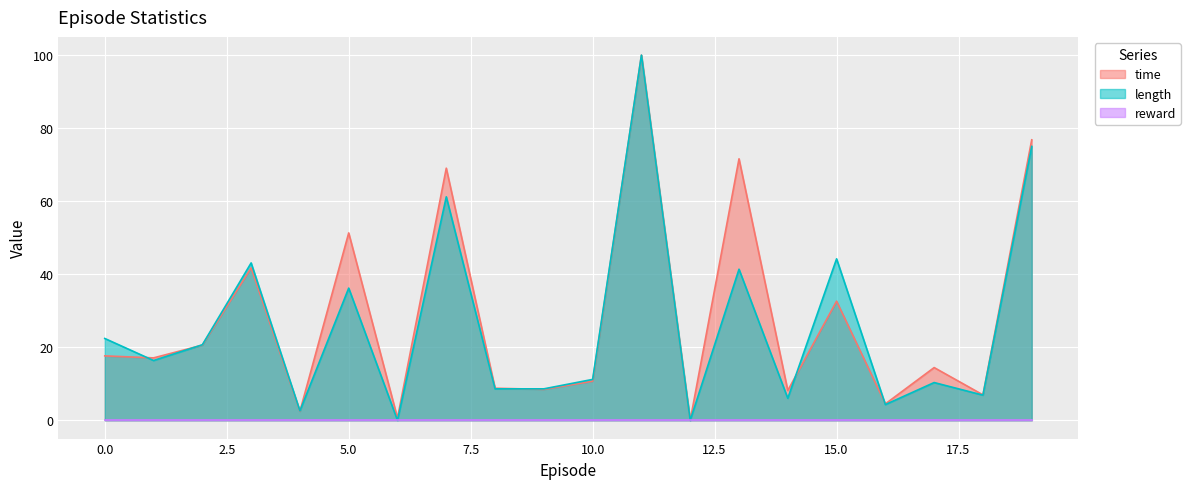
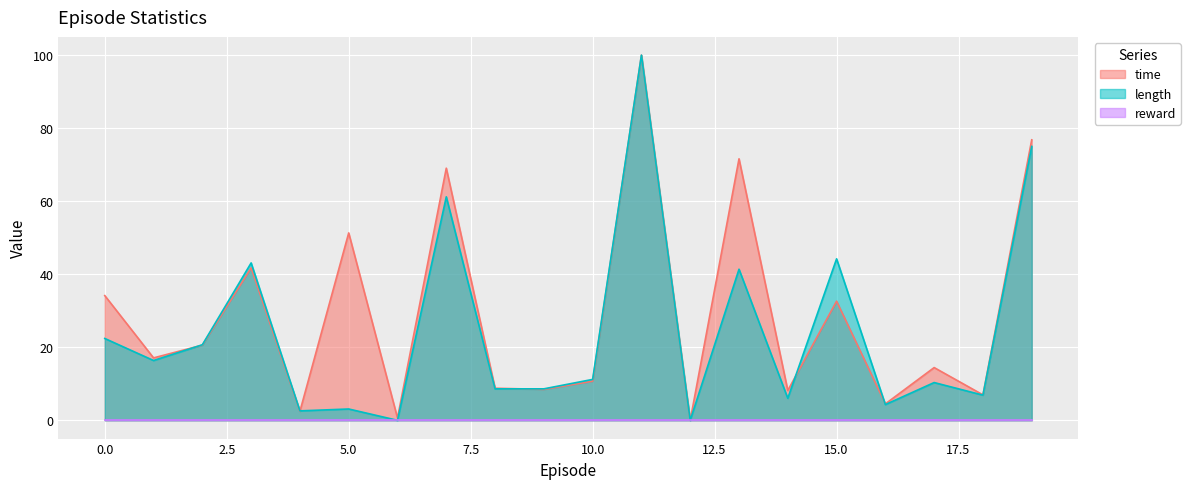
time, 0.0: 18 -> 34
length, 5.0: 36 -> 3
